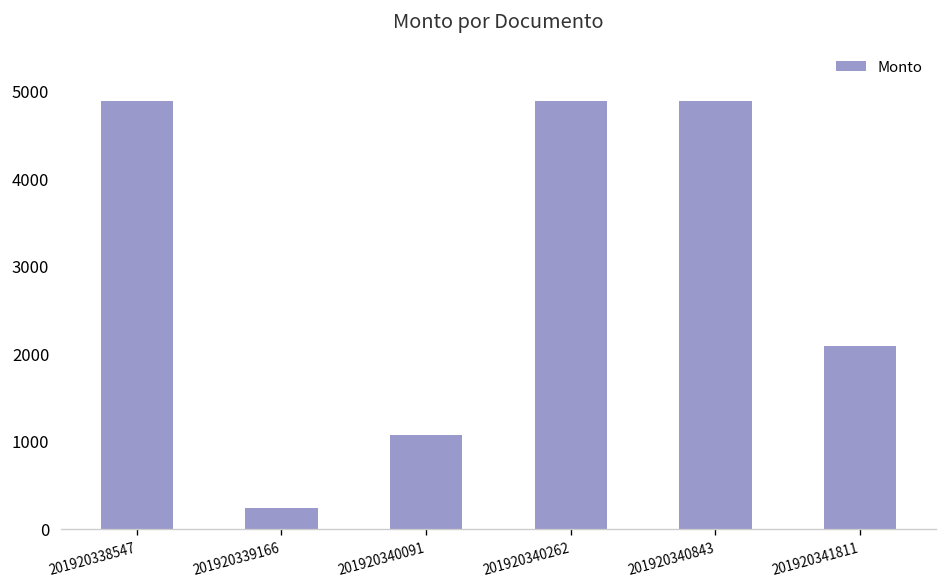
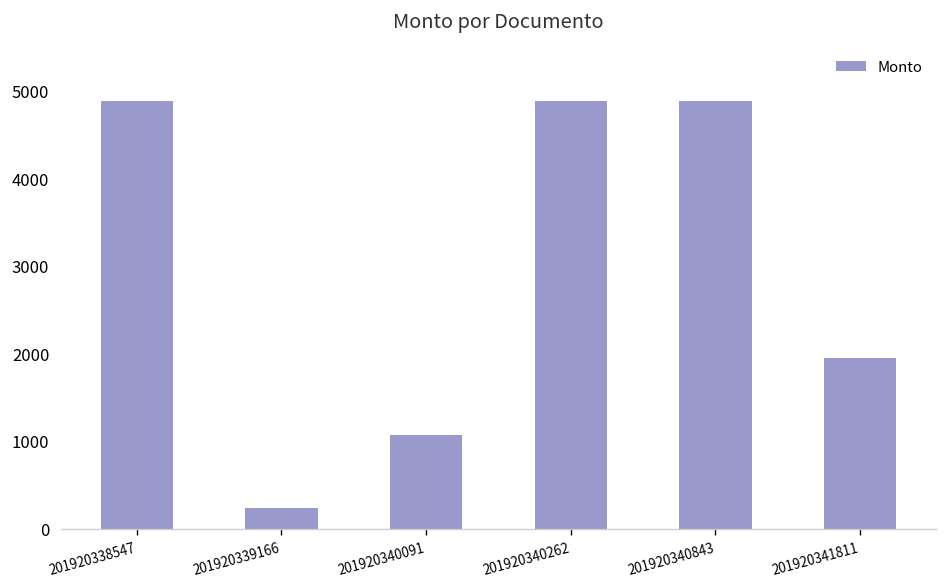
201920341811: 2100 -> 2000
